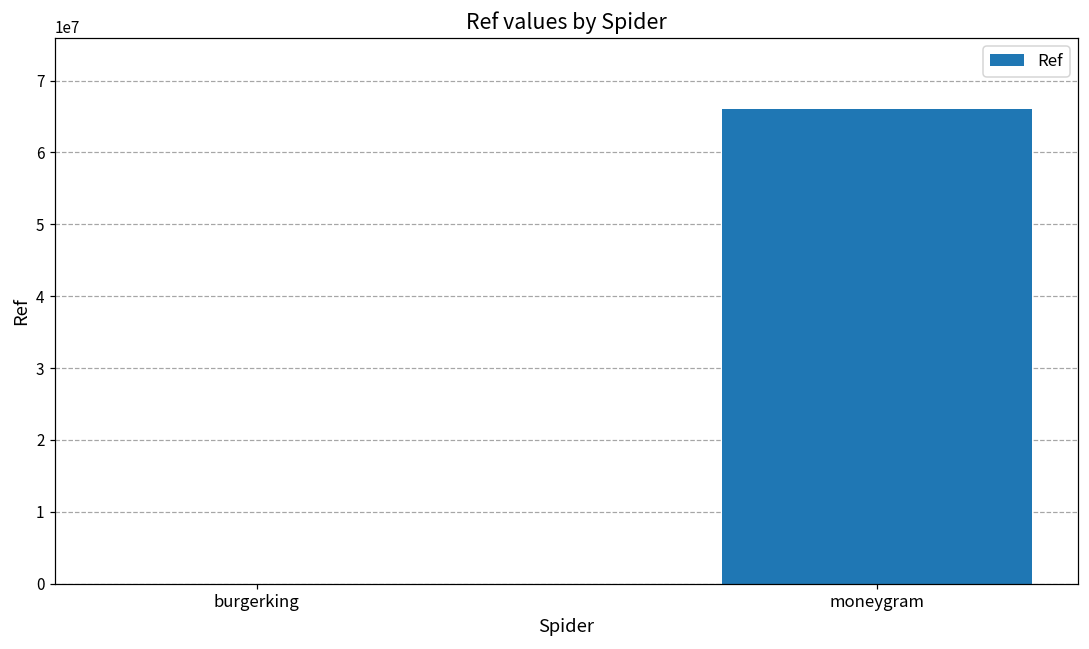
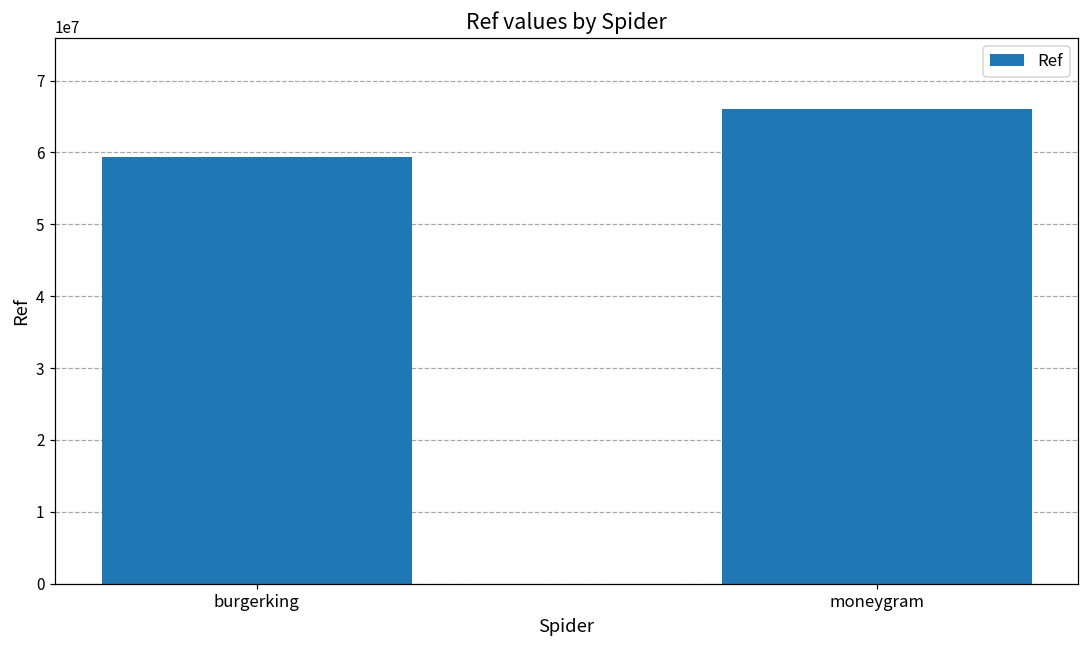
burgerking: 0 -> 59000000
